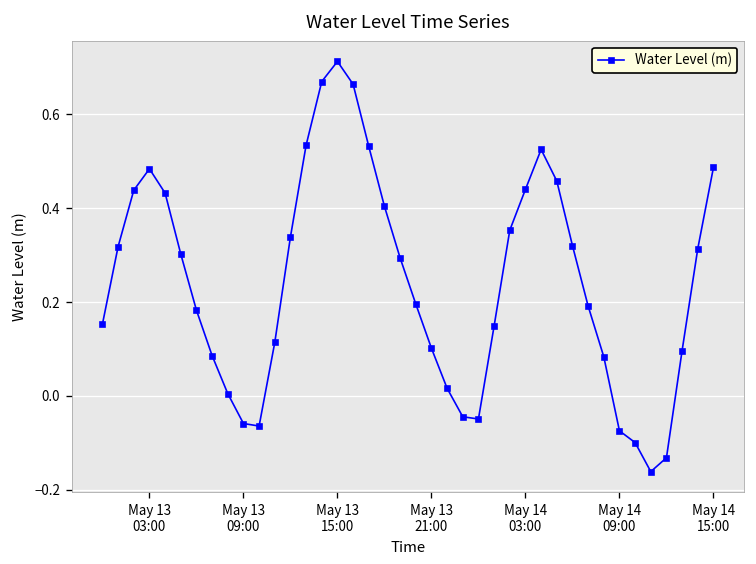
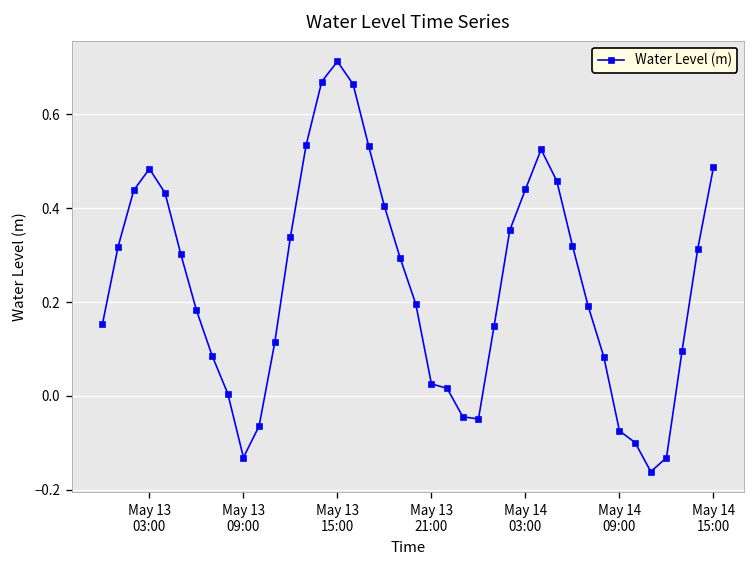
May 13 09:00: -0.06 -> -0.13
May 13 21:00: 0.10 -> 0.03
